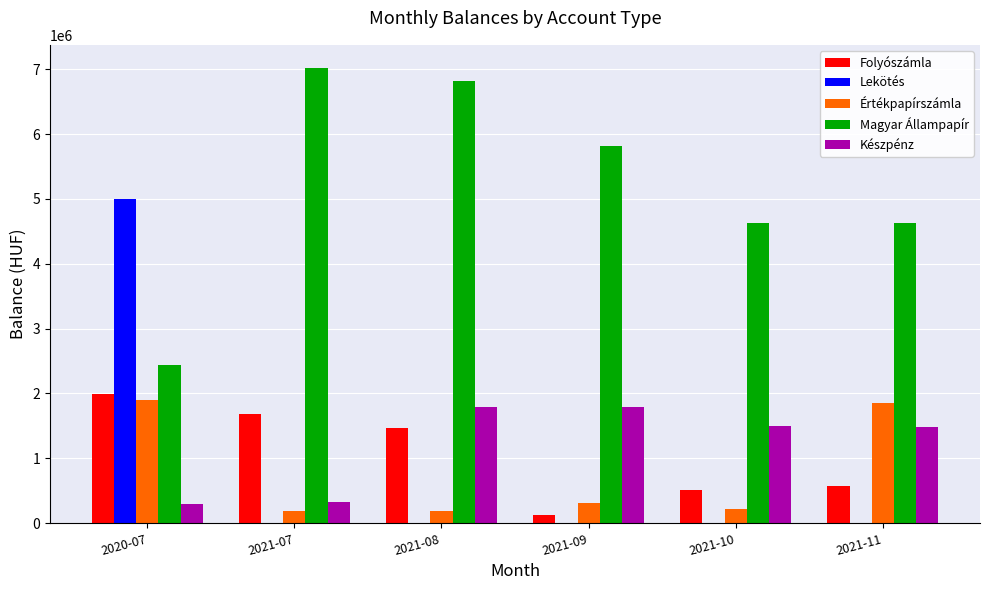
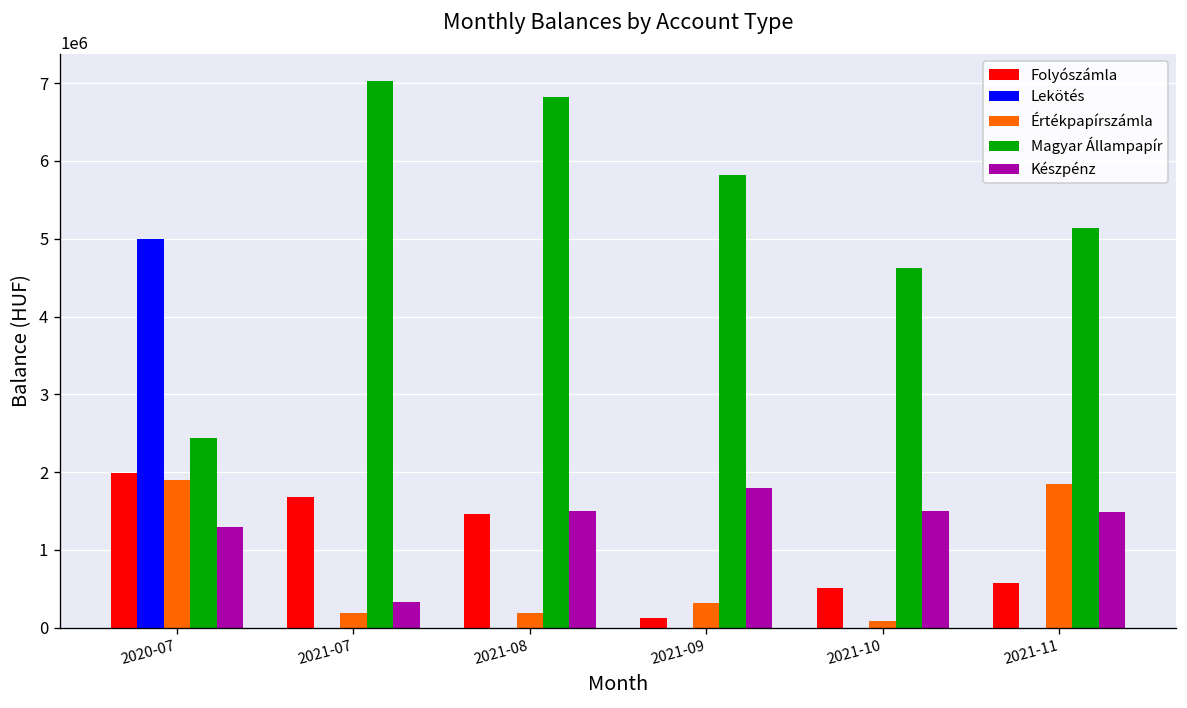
Készpénz, 2020-07: 300000 -> 1300000
Készpénz, 2021-08: 1800000 -> 1500000
Értékpapírszámla, 2021-10: 200000 -> 100000
Magyar Állampapír, 2021-11: 4600000 -> 5100000
